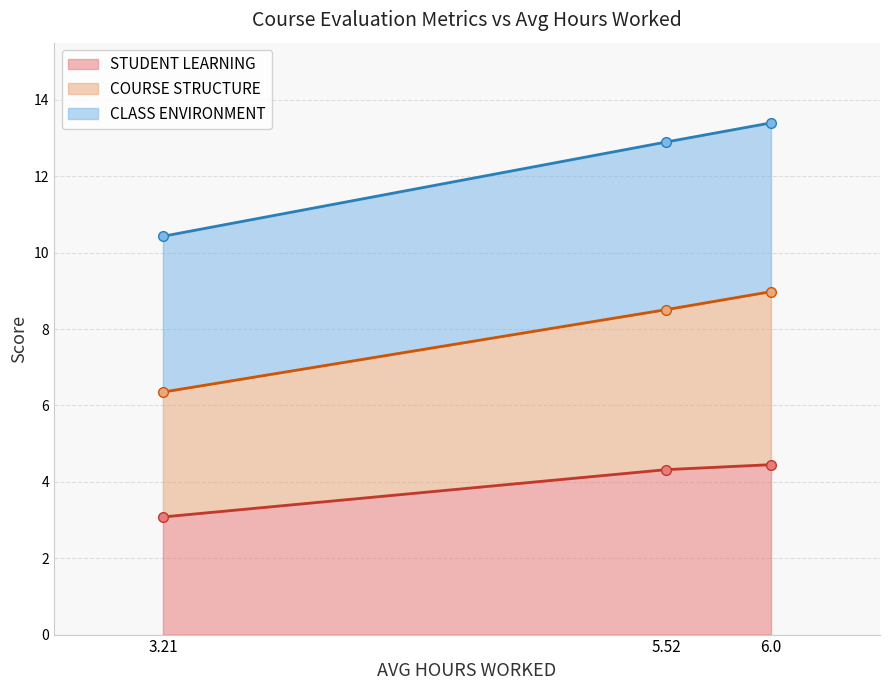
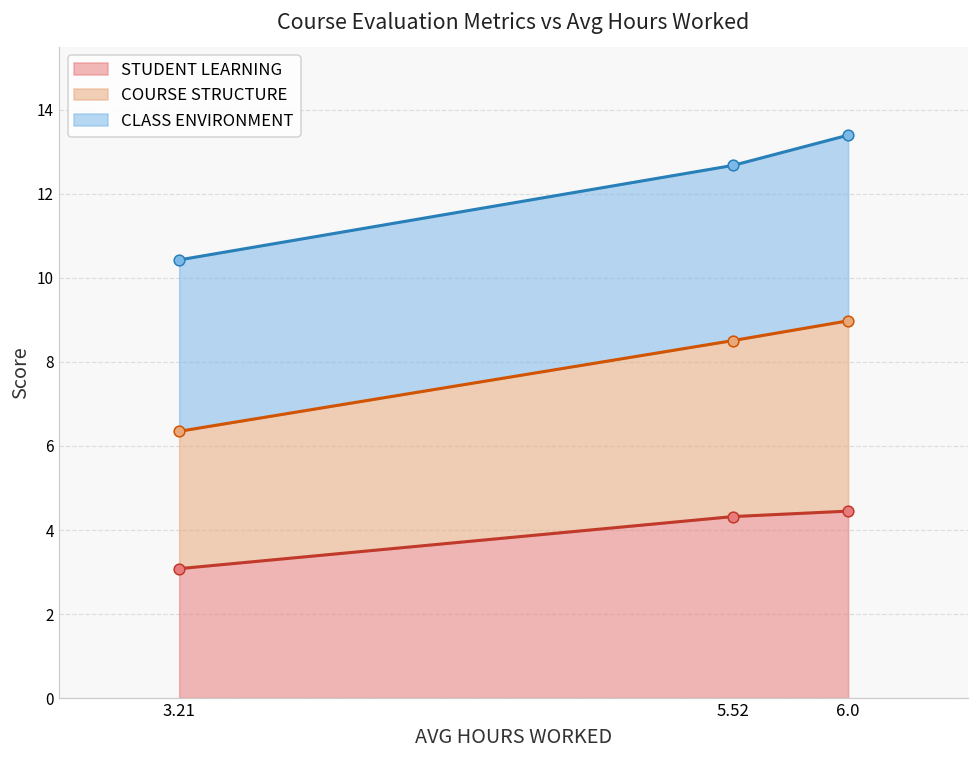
CLASS ENVIRONMENT, 5.52: 4.4 -> 4.2
